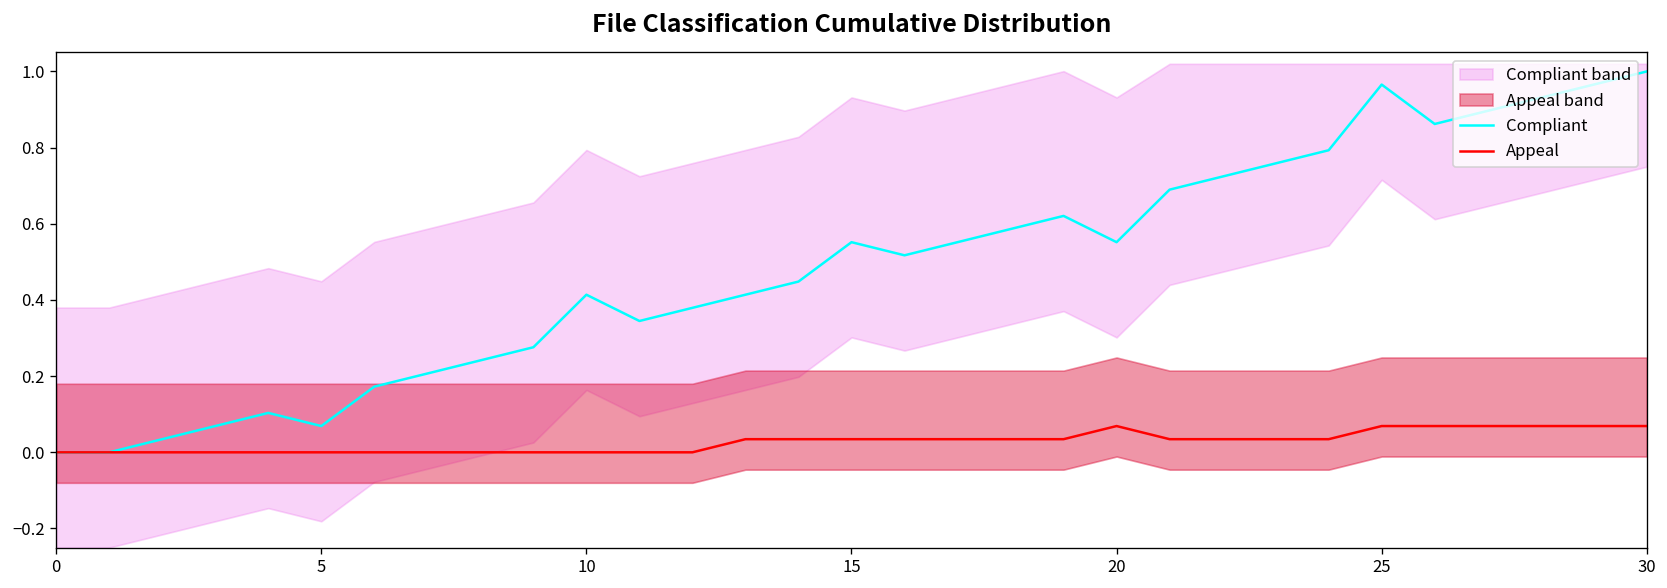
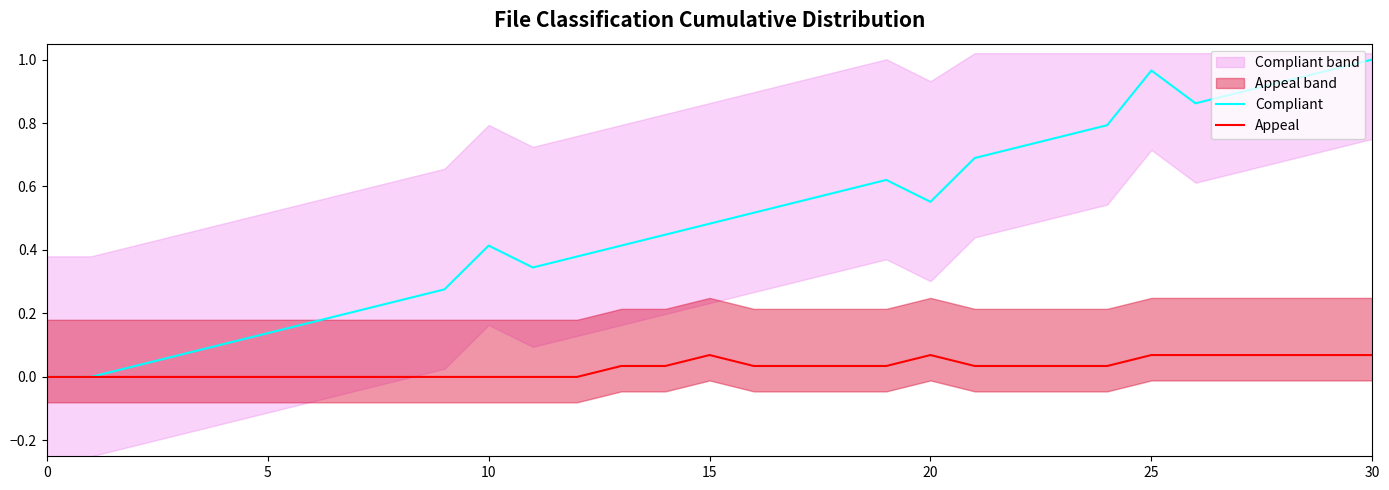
Compliant, 5: 0.07 -> 0.14
Compliant, 15: 0.55 -> 0.48
Appeal, 15: 0.03 -> 0.07
